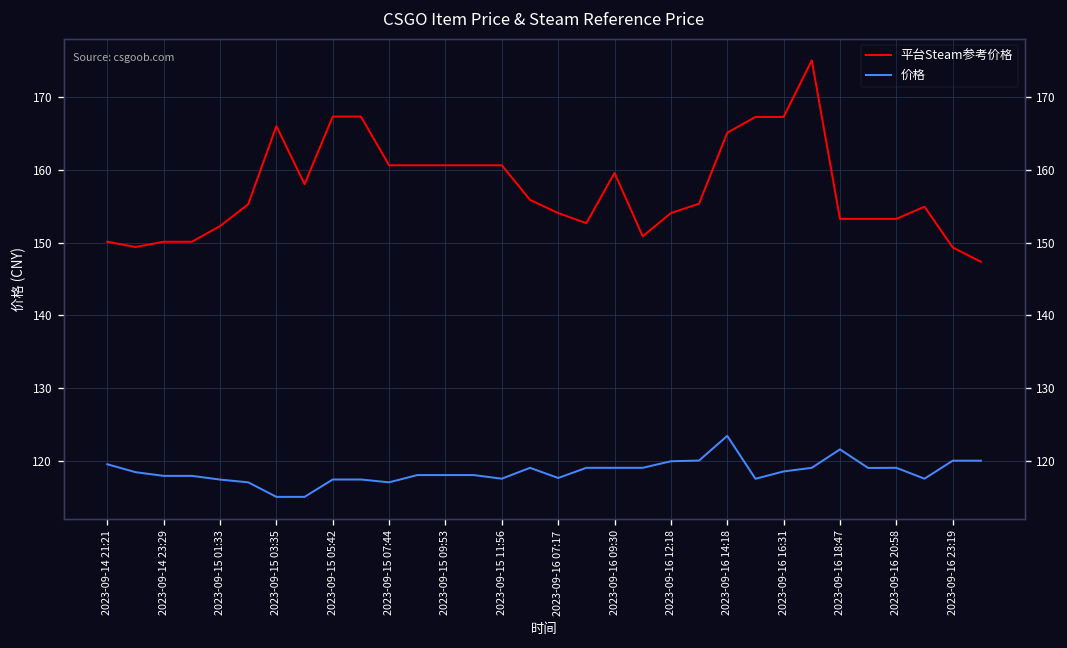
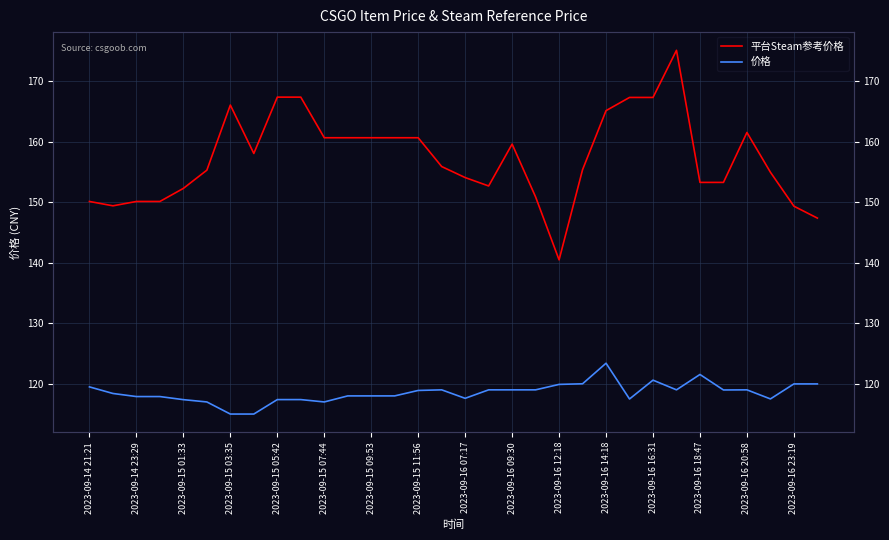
价格, 2023-09-15 11:56: 118 -> 119
平台Steam参考价格, 2023-09-16 12:18: 154 -> 140
价格, 2023-09-16 16:31: 119 -> 121
平台Steam参考价格, 2023-09-16 20:58: 153 -> 162
